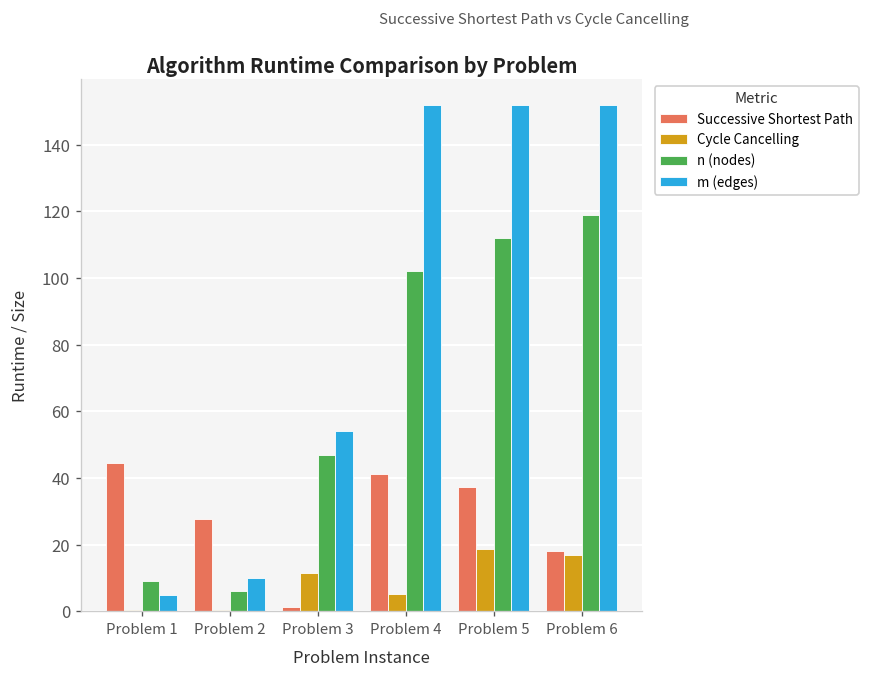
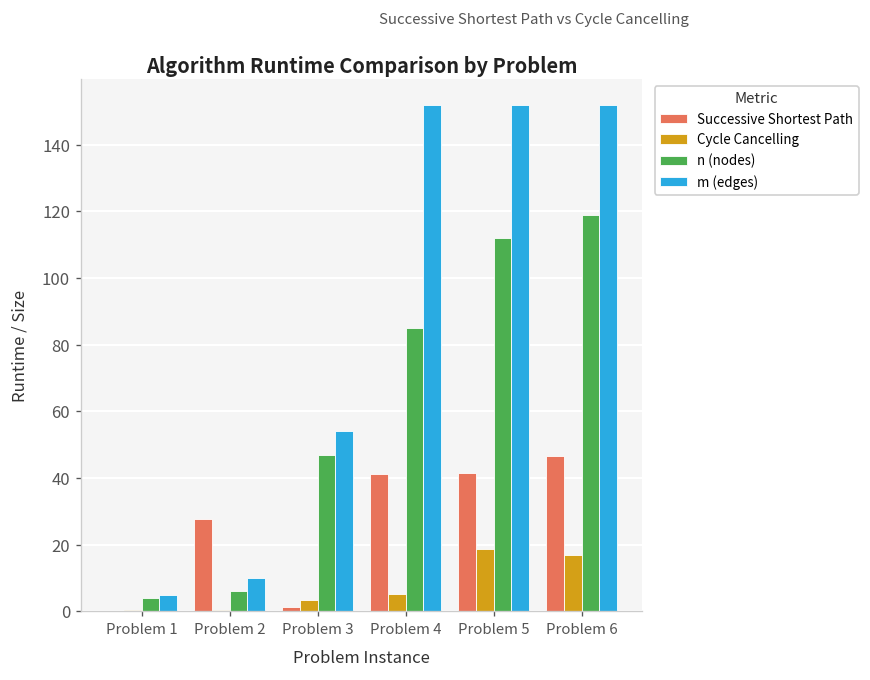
Successive Shortest Path, Problem 1: 45 -> 0
n (nodes), Problem 1: 9 -> 4
Cycle Cancelling, Problem 3: 11 -> 3
n (nodes), Problem 4: 102 -> 85
Successive Shortest Path, Problem 5: 37 -> 42
Successive Shortest Path, Problem 6: 18 -> 47
